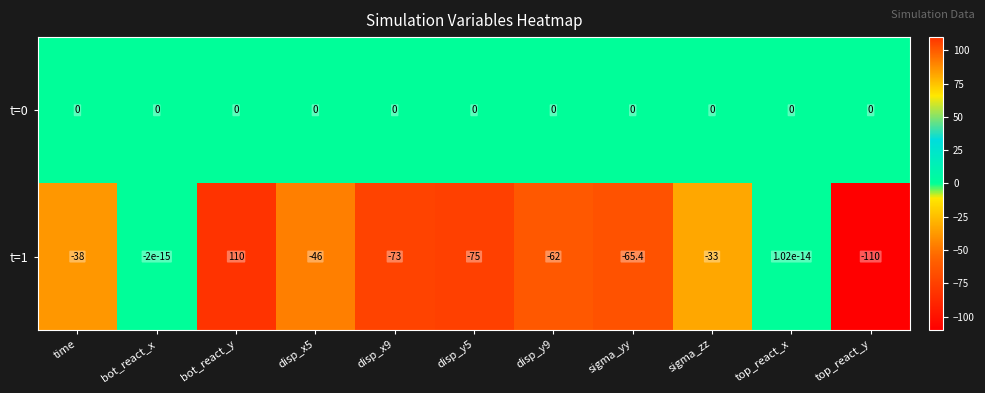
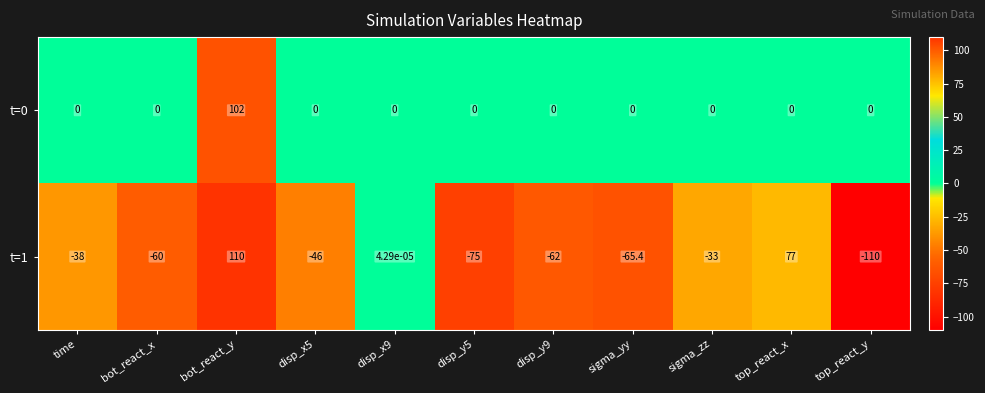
t=0, bot_react_y: 0 -> 102
t=1, bot_react_x: -2e-15 -> -60
t=1, disp_x9: -73 -> 4.29e-05
t=1, top_react_x: 1.02e-14 -> 77
